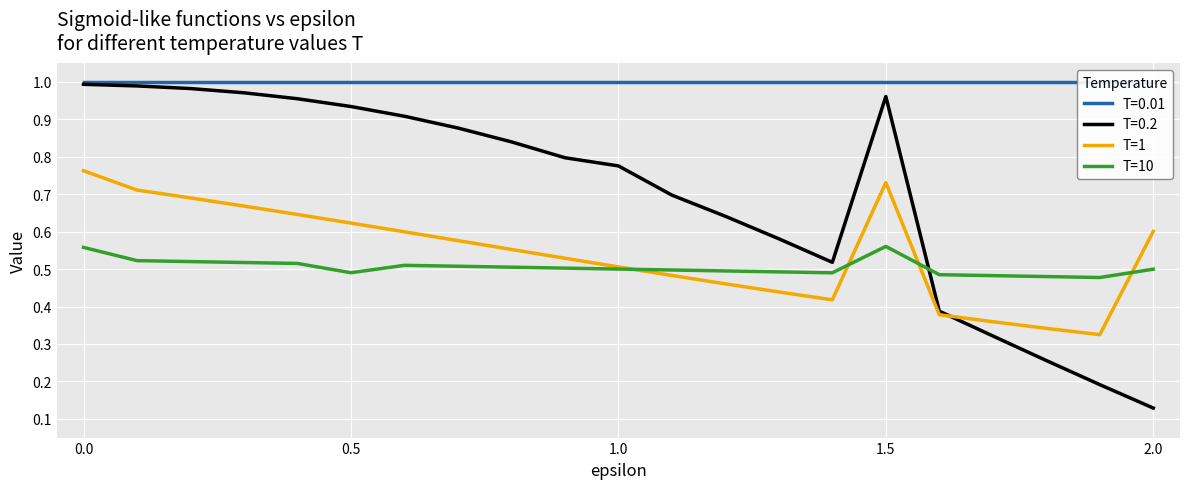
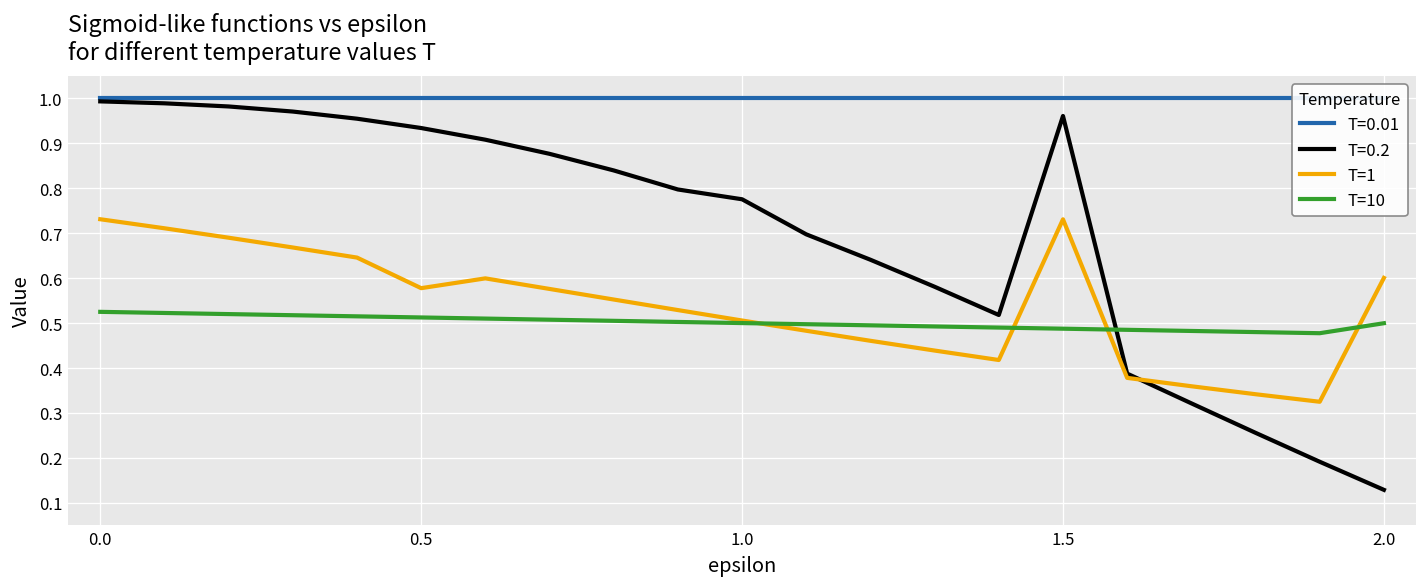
T=1, 0.0: 0.76 -> 0.73
T=10, 0.0: 0.56 -> 0.52
T=1, 0.5: 0.62 -> 0.58
T=10, 0.5: 0.49 -> 0.51
T=10, 1.5: 0.56 -> 0.49
